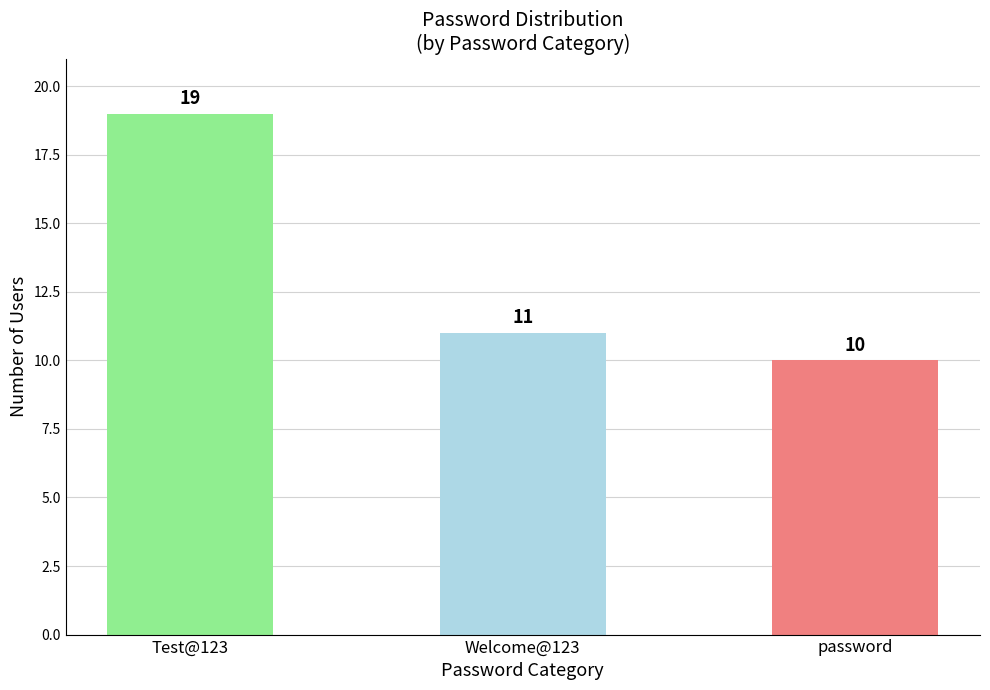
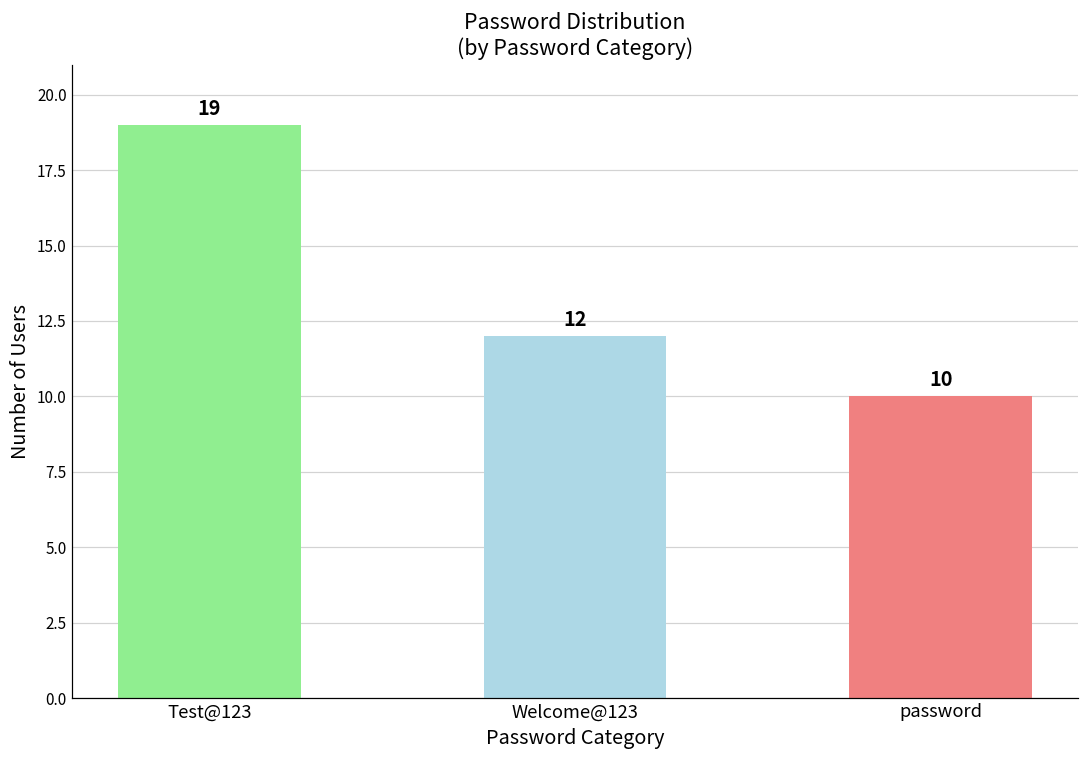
Welcome@123: 11 -> 12
